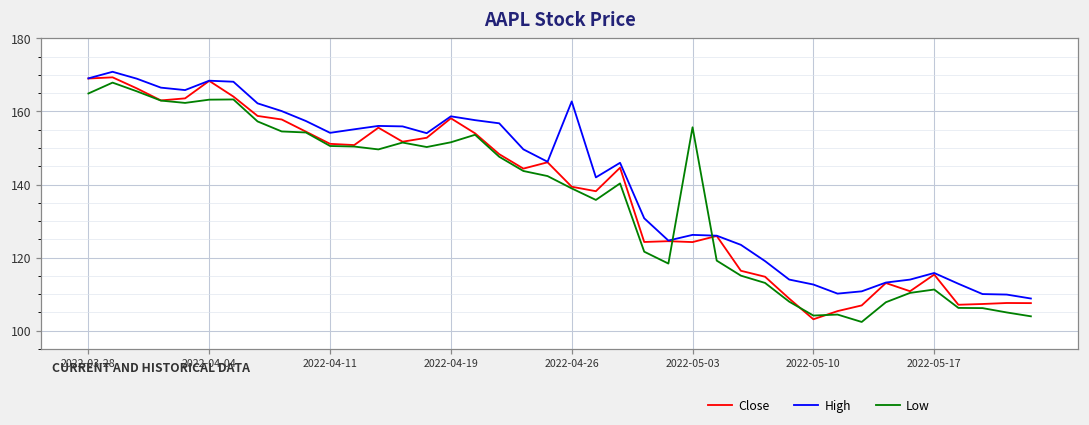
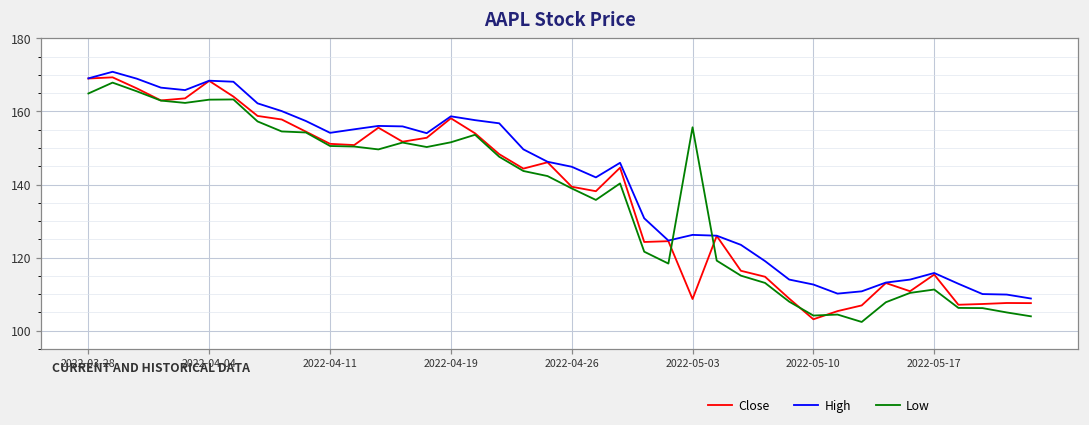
High, 2022-04-26: 163 -> 145
Close, 2022-05-03: 124 -> 109
